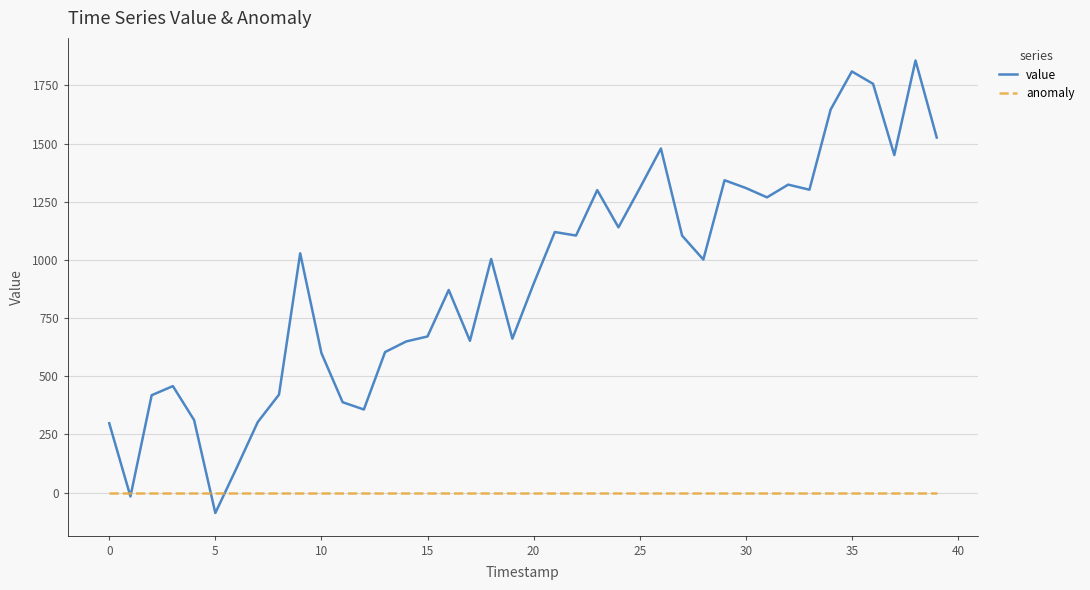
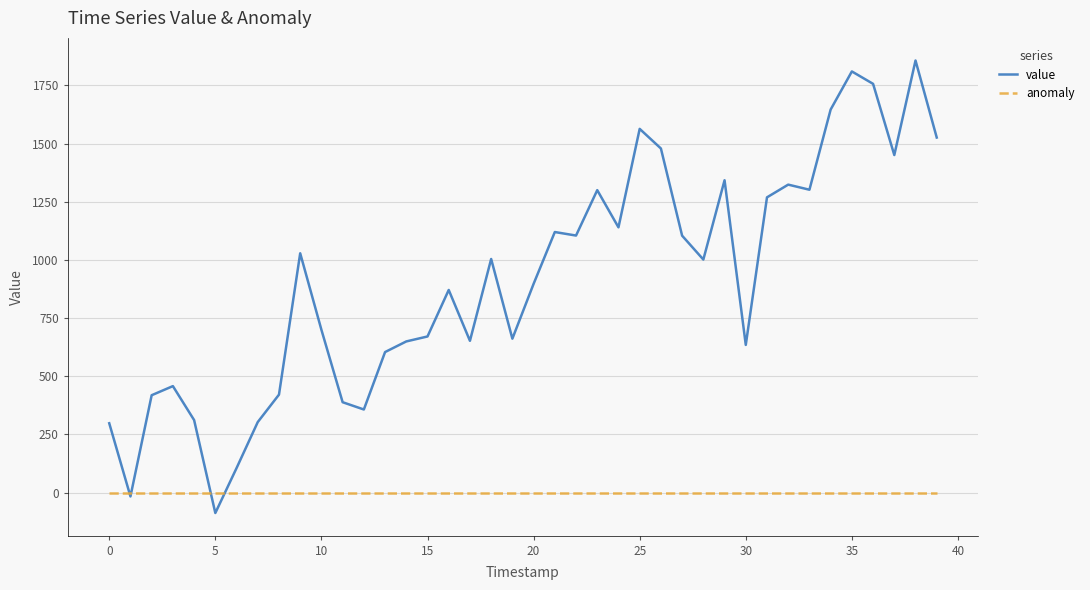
value, 10: 600 -> 700
value, 25: 1310 -> 1560
value, 30: 1310 -> 630
